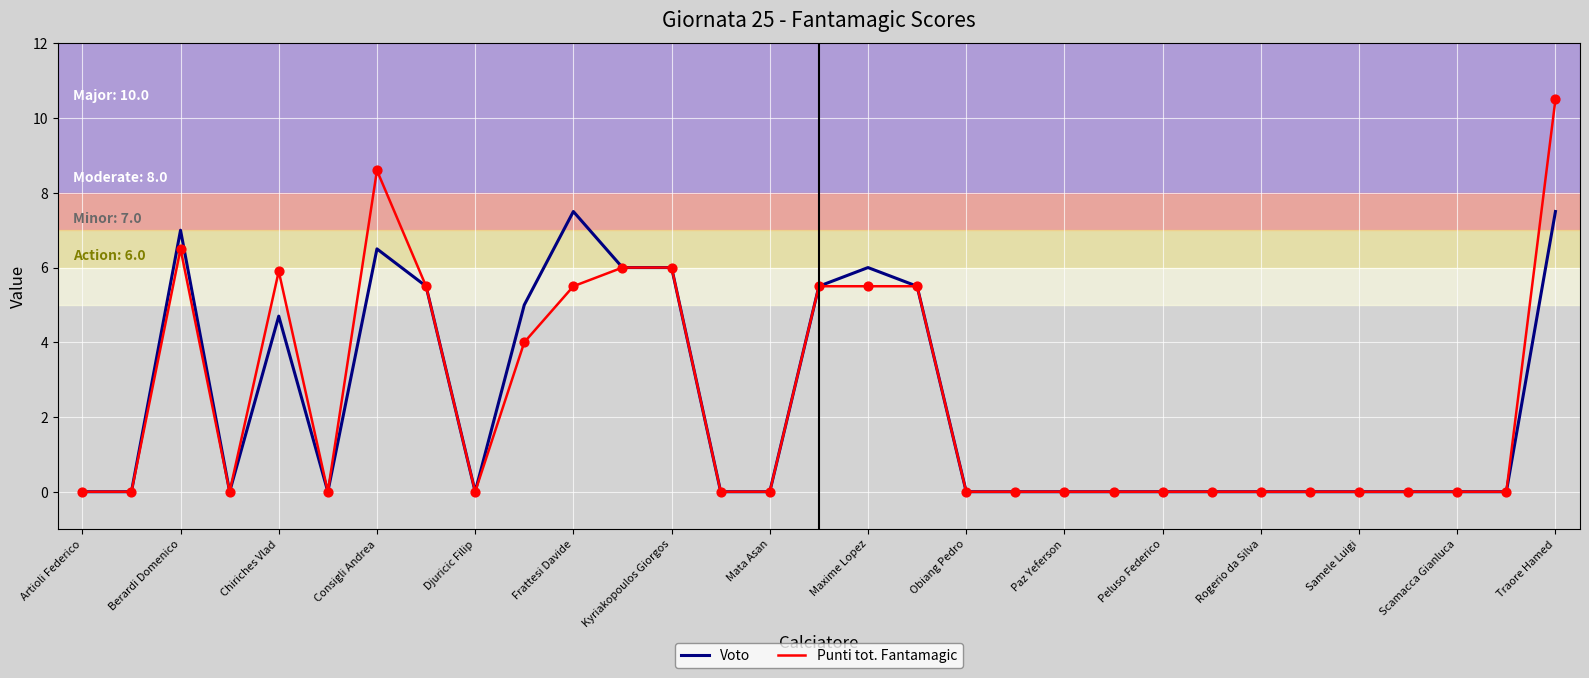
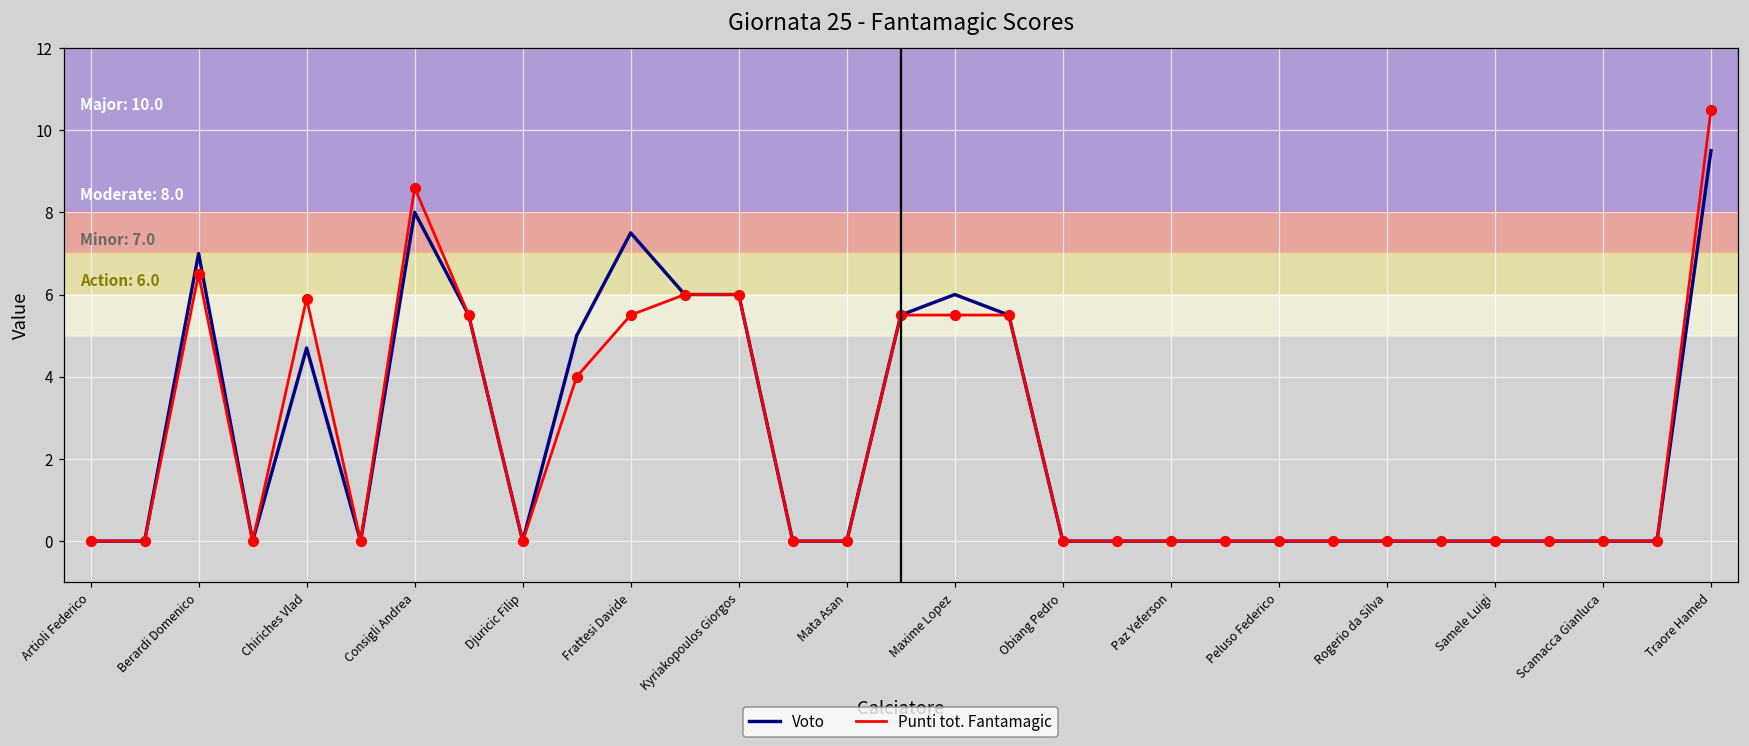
Voto, Consigli Andrea: 6.5 -> 8.0
Voto, Traore Hamed: 7.5 -> 9.5
